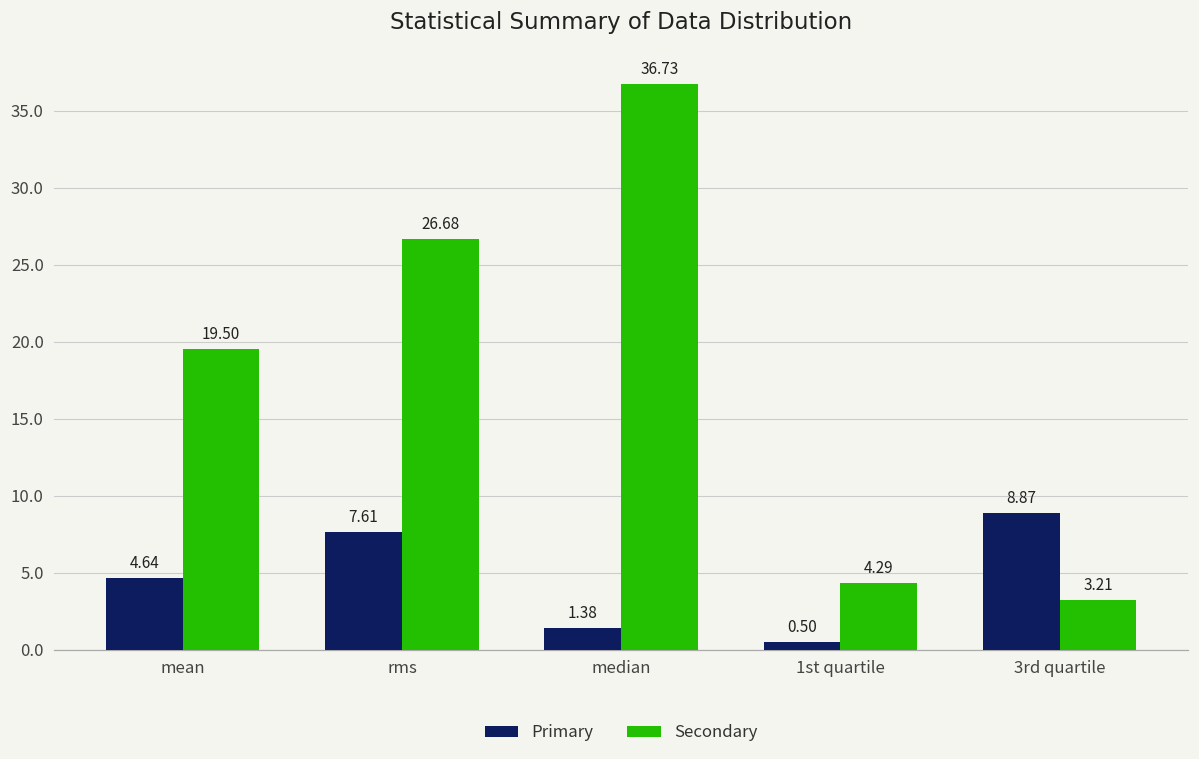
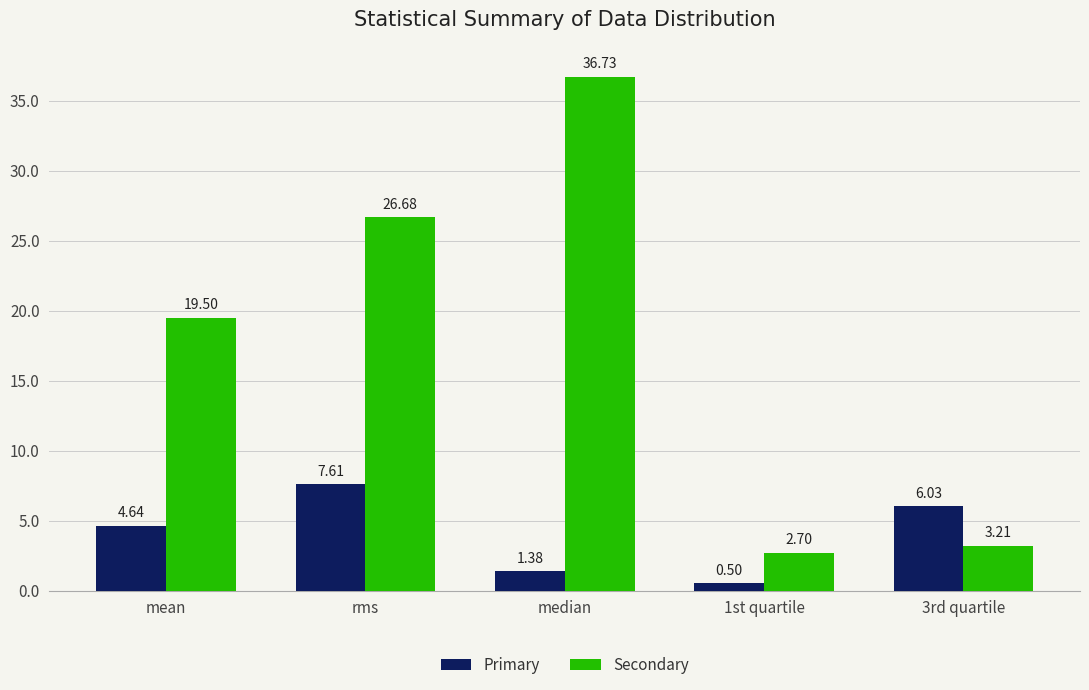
Secondary, 1st quartile: 4.29 -> 2.70
Primary, 3rd quartile: 8.87 -> 6.03
